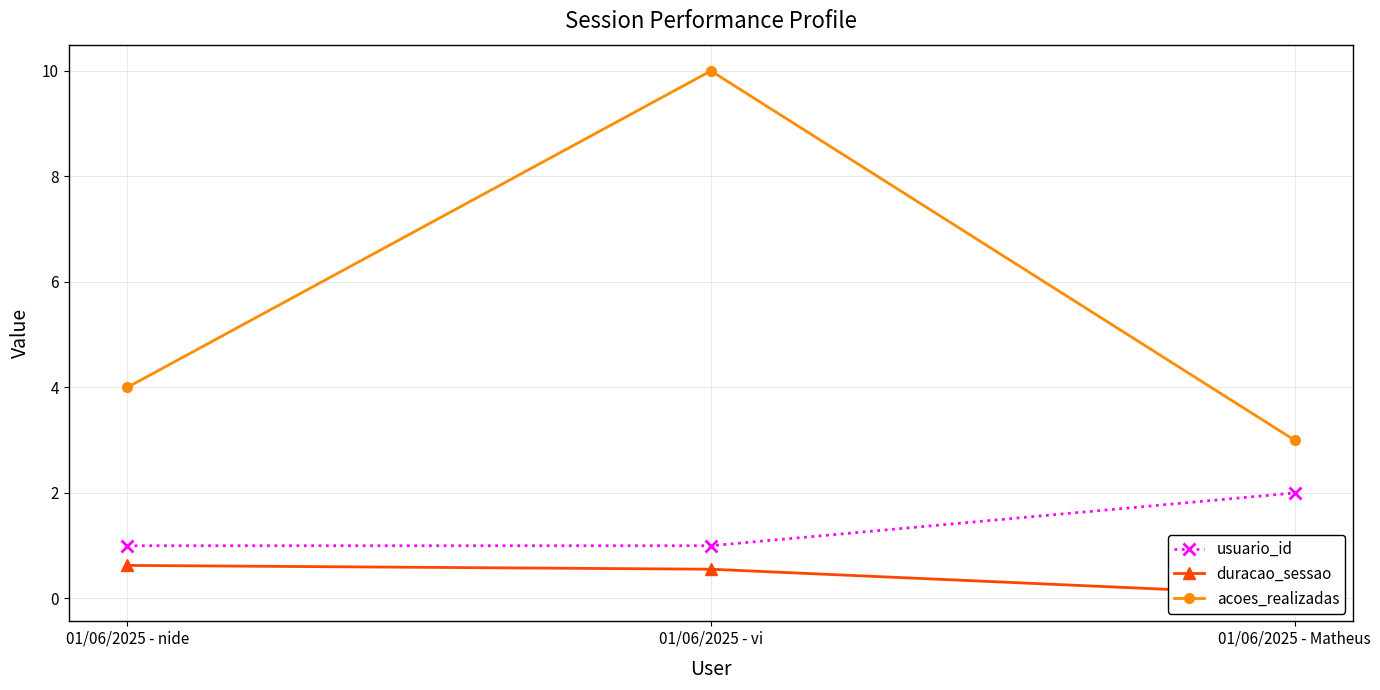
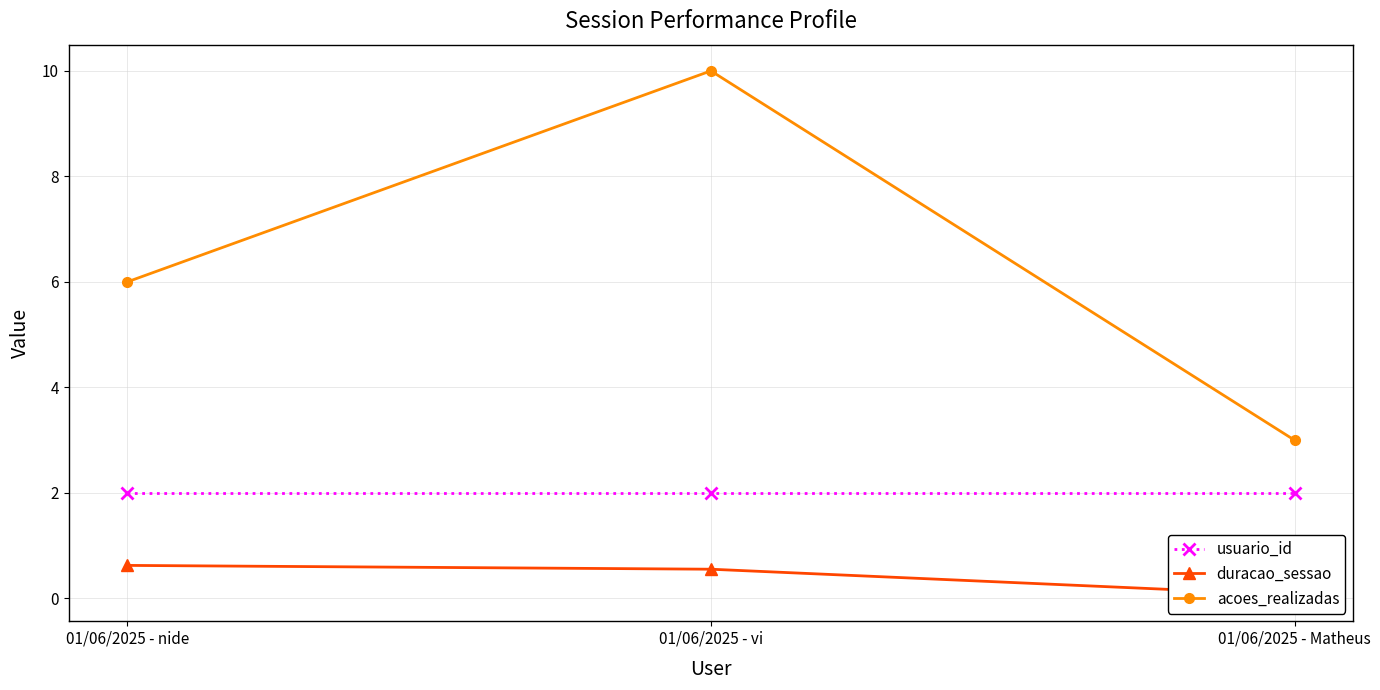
usuario_id, 01/06/2025 - nide: 1 -> 2
acoes_realizadas, 01/06/2025 - nide: 4 -> 6
usuario_id, 01/06/2025 - vi: 1 -> 2
